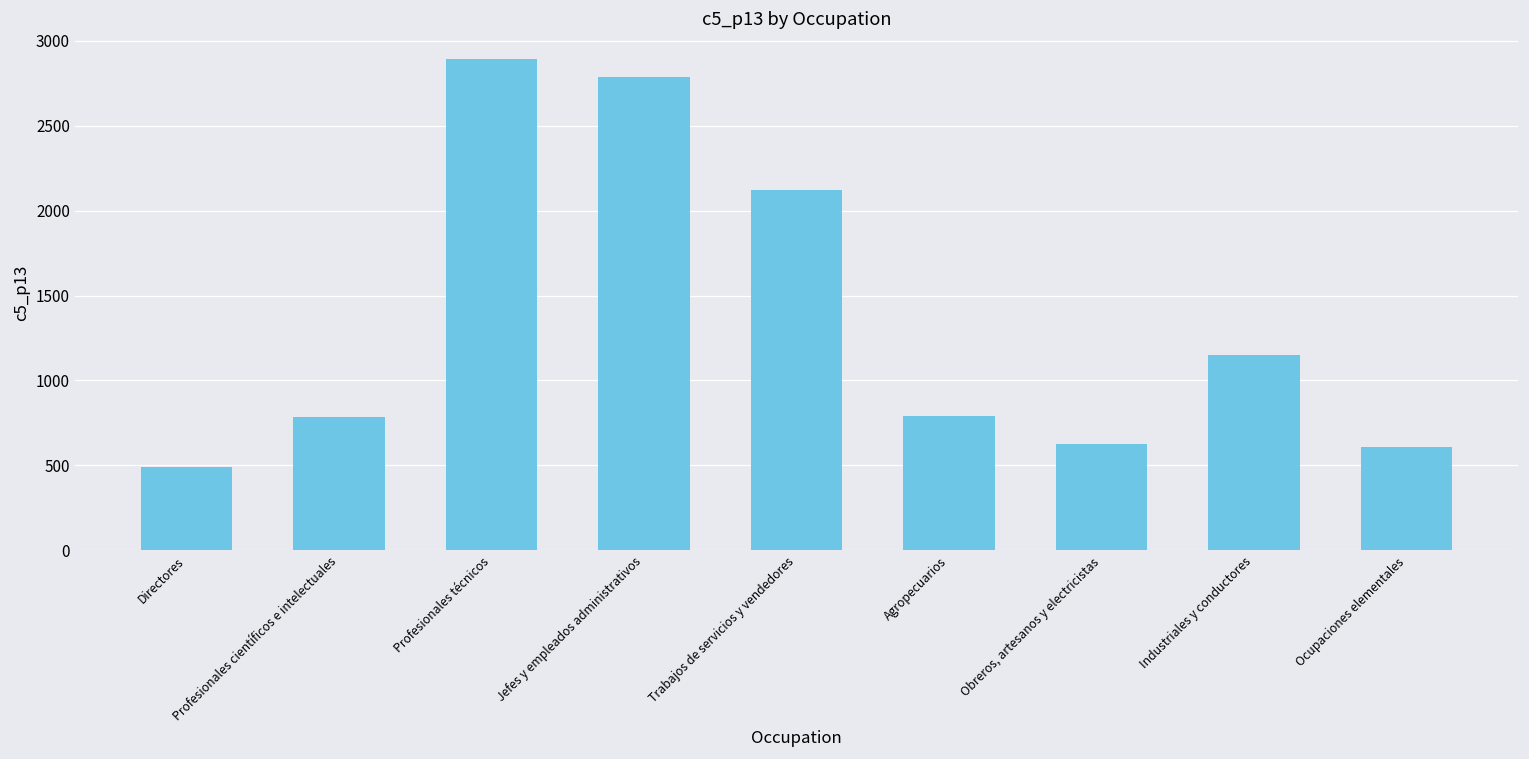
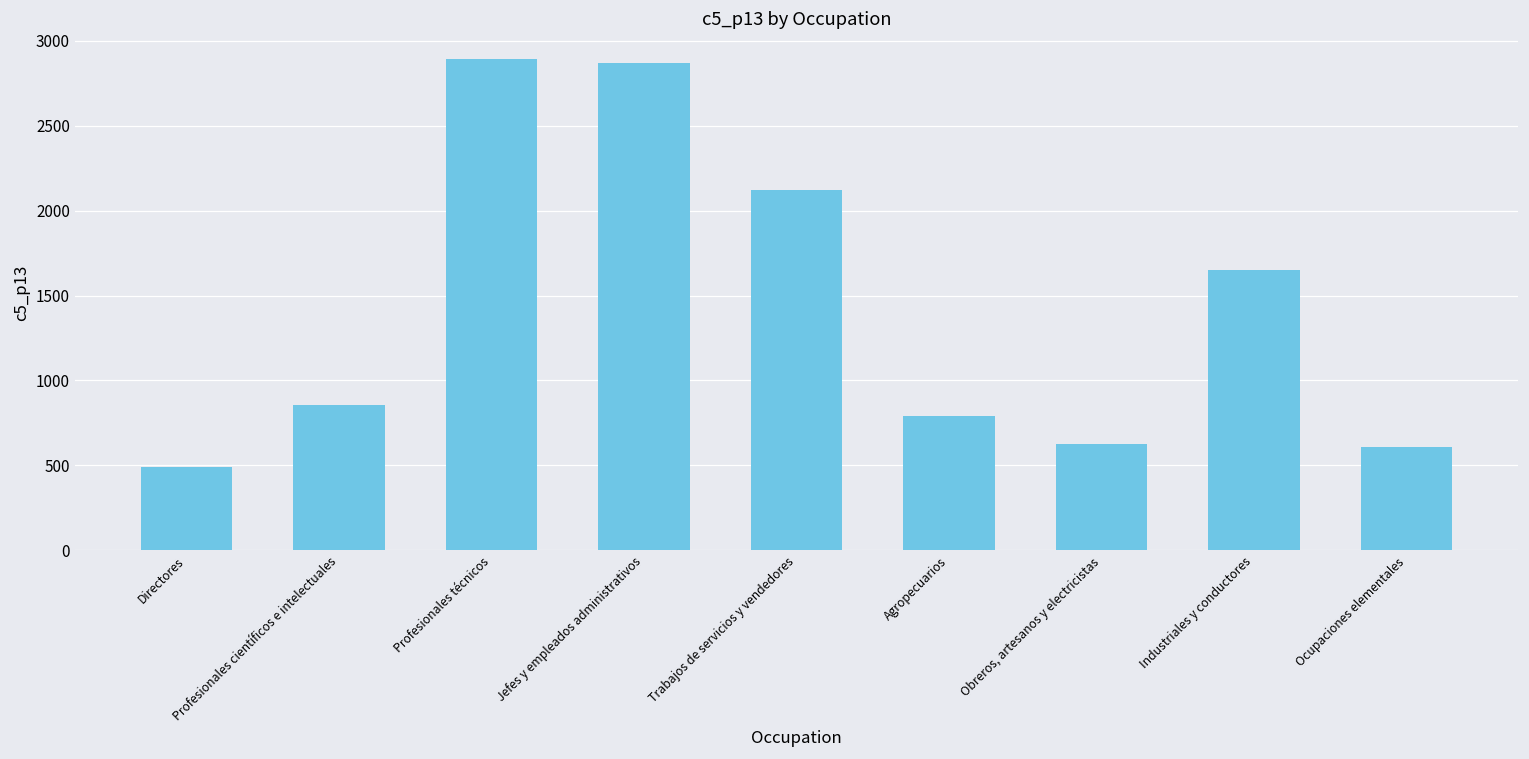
Profesionales científicos e intelectuales: 780 -> 850
Jefes y empleados administrativos: 2790 -> 2870
Industriales y conductores: 1150 -> 1650
